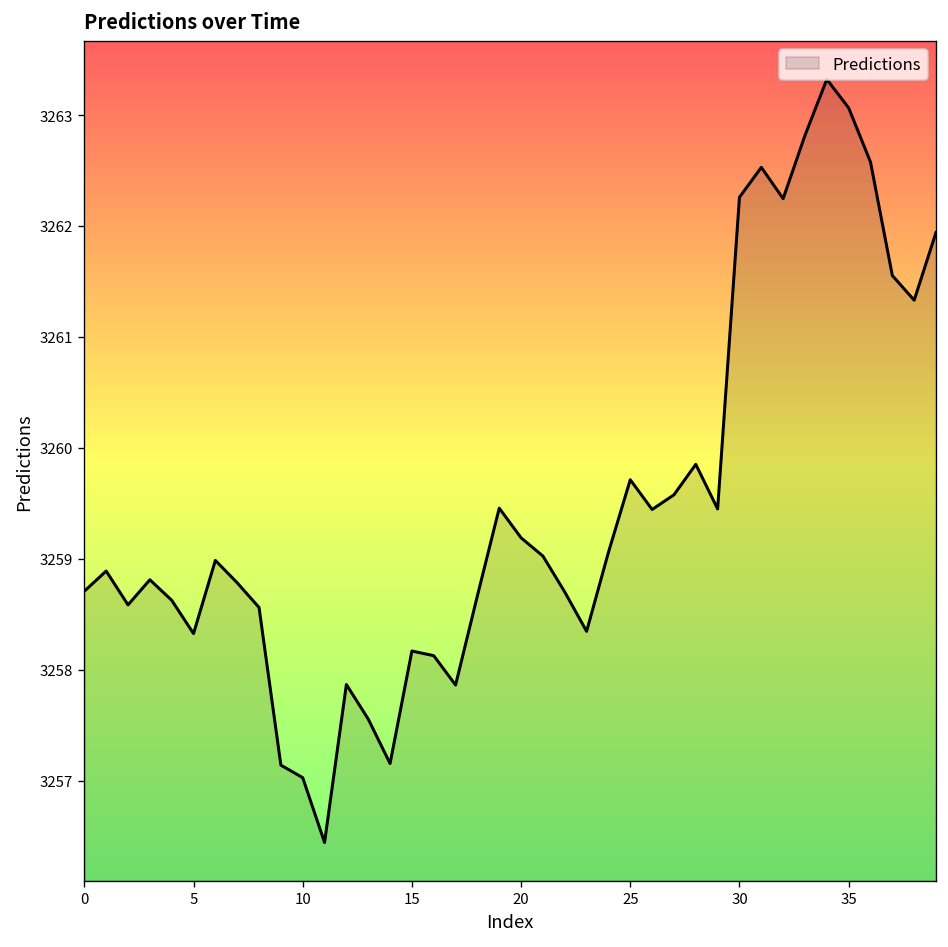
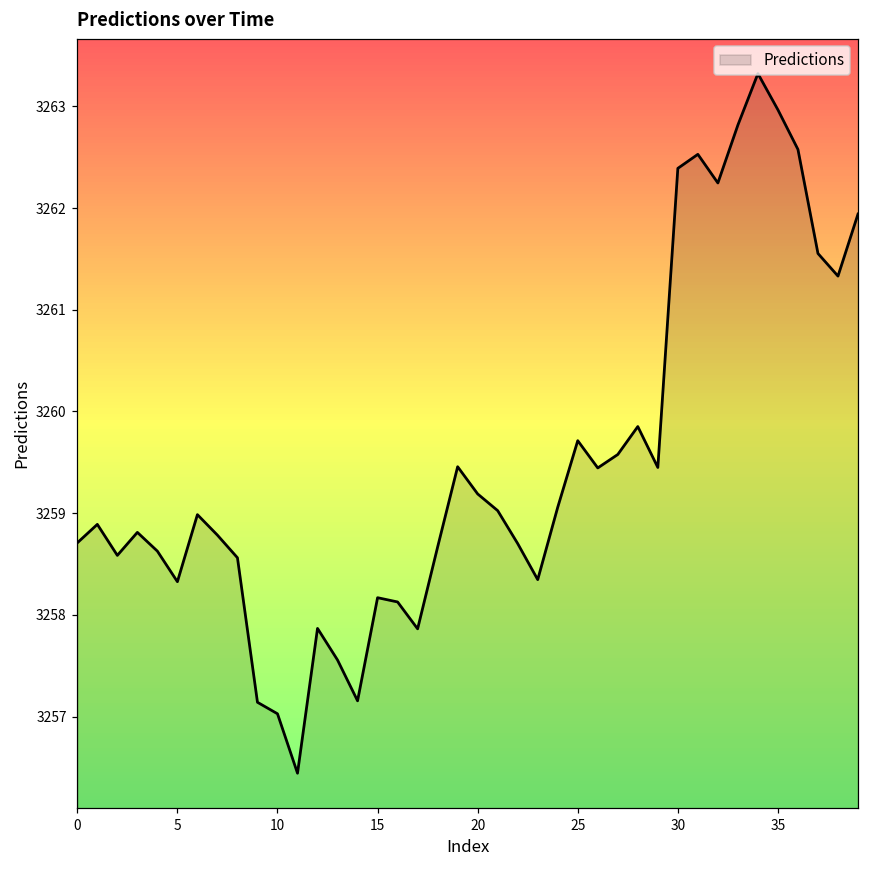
30: 3262.3 -> 3262.4
35: 3263.1 -> 3263.0
